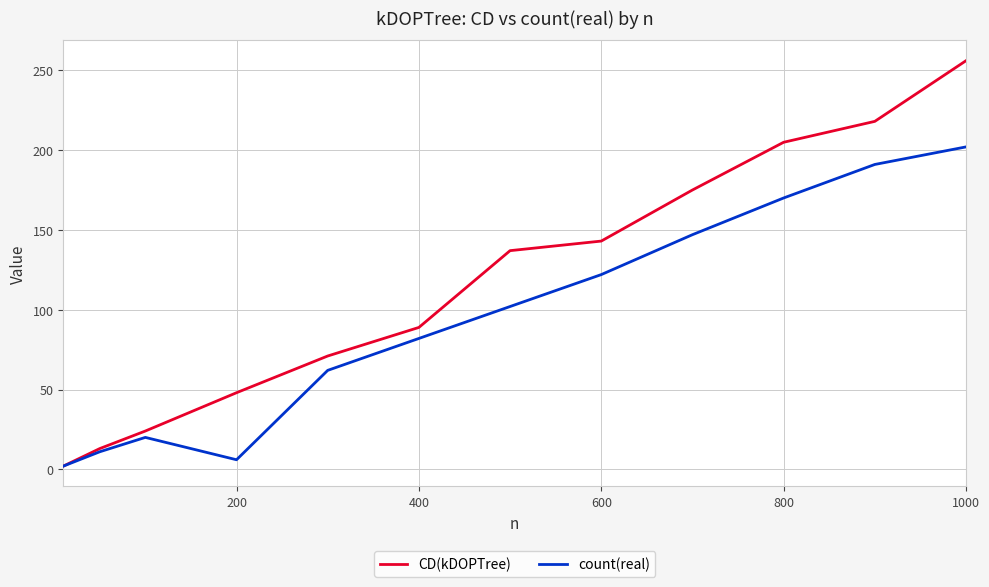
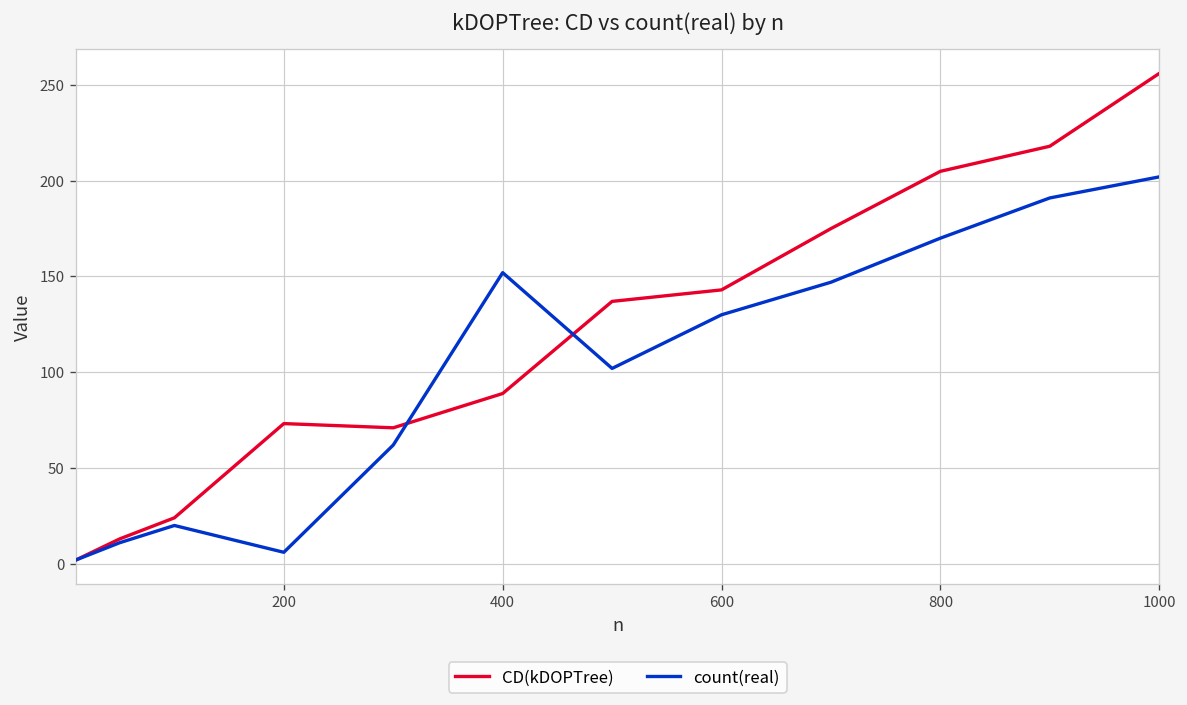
CD(kDOPTree), 200: 48 -> 73
count(real), 400: 82 -> 152
count(real), 600: 122 -> 130
